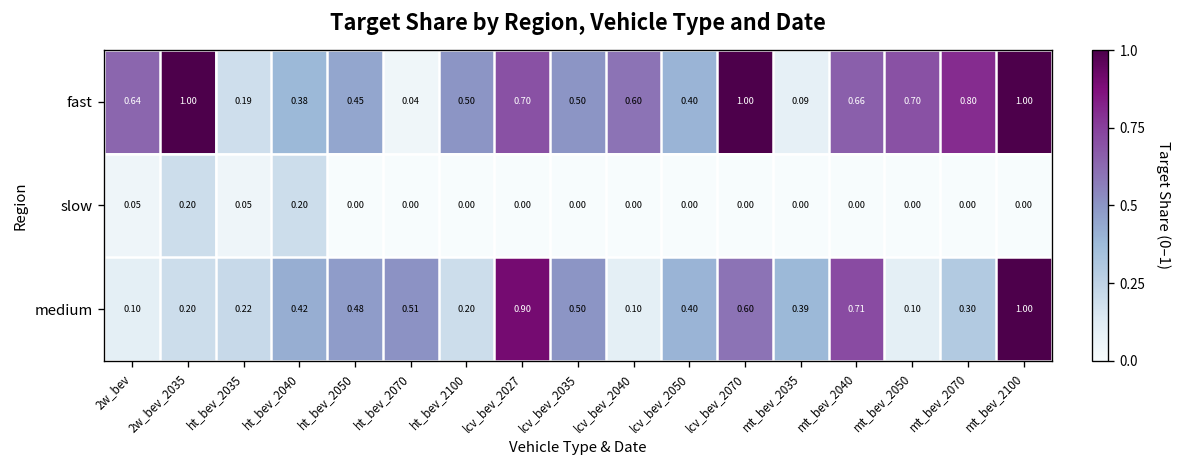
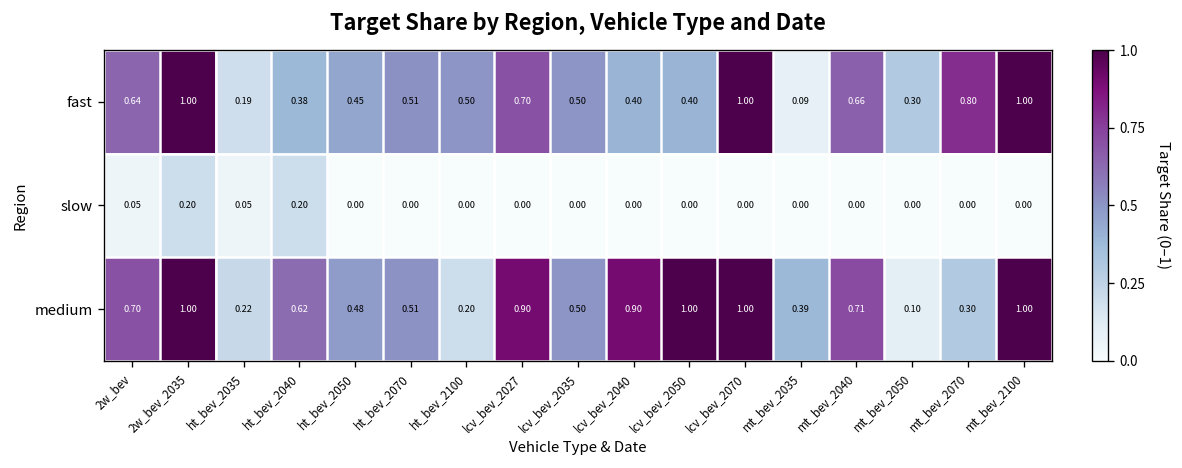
fast, ht_bev_2070: 0.04 -> 0.51
fast, lcv_bev_2040: 0.60 -> 0.40
fast, mt_bev_2050: 0.70 -> 0.30
medium, 2w_bev: 0.10 -> 0.70
medium, 2w_bev_2035: 0.20 -> 1.00
medium, ht_bev_2040: 0.42 -> 0.62
medium, lcv_bev_2040: 0.10 -> 0.90
medium, lcv_bev_2050: 0.40 -> 1.00
medium, lcv_bev_2070: 0.60 -> 1.00
